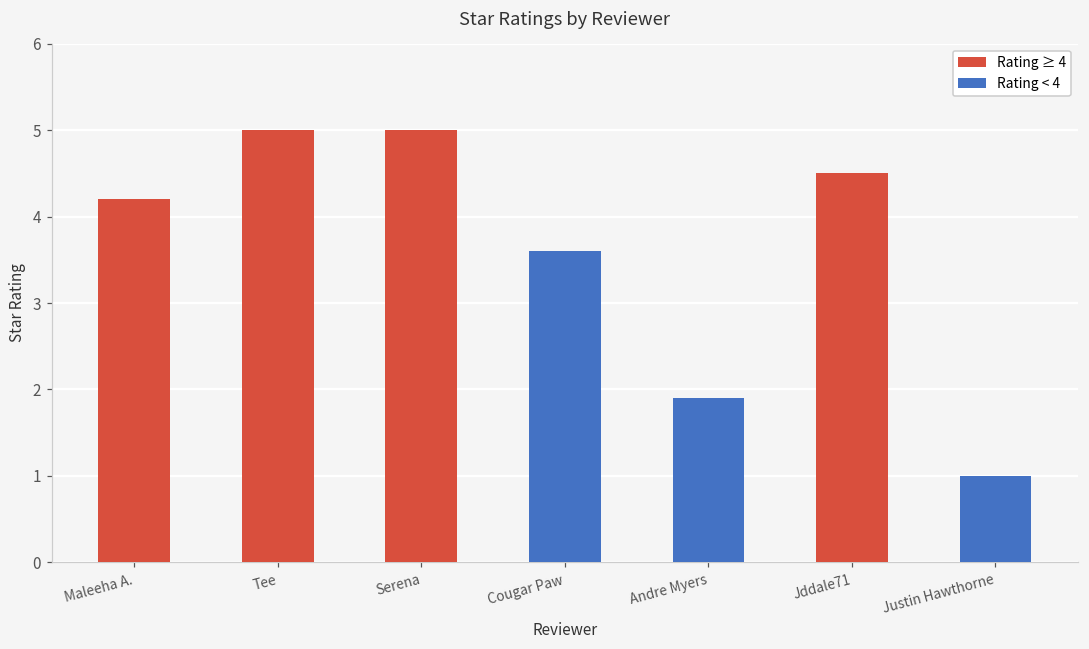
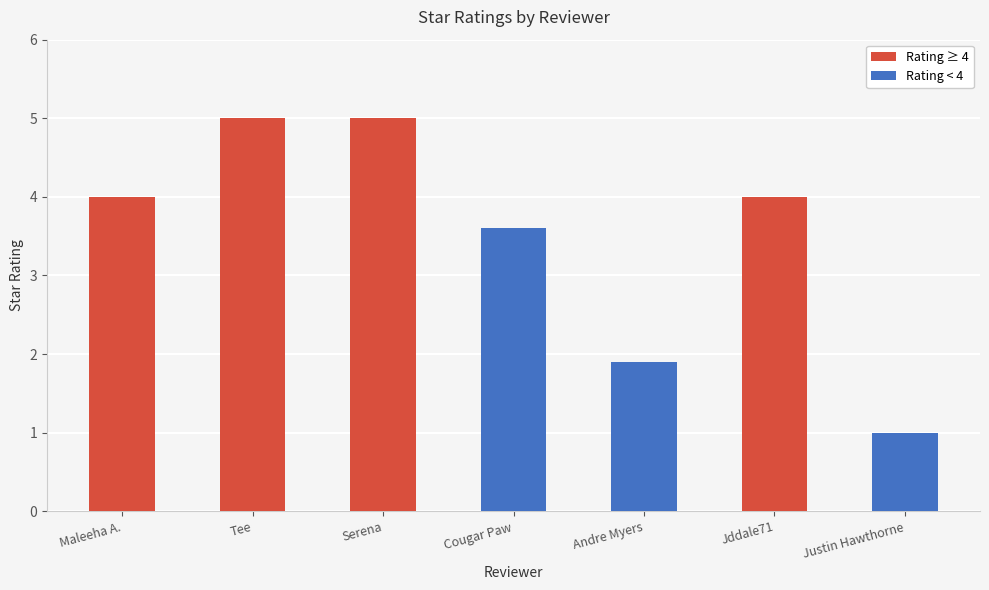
Maleeha A.: 4.2 -> 4.0
Jddale71: 4.5 -> 4.0
